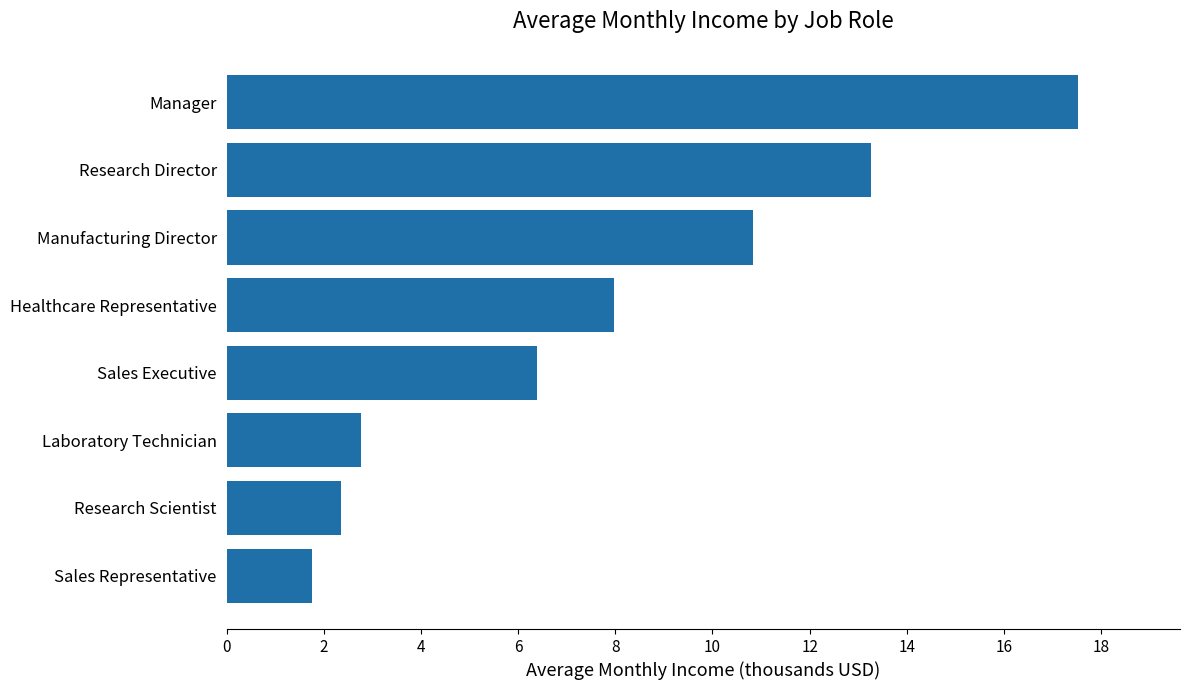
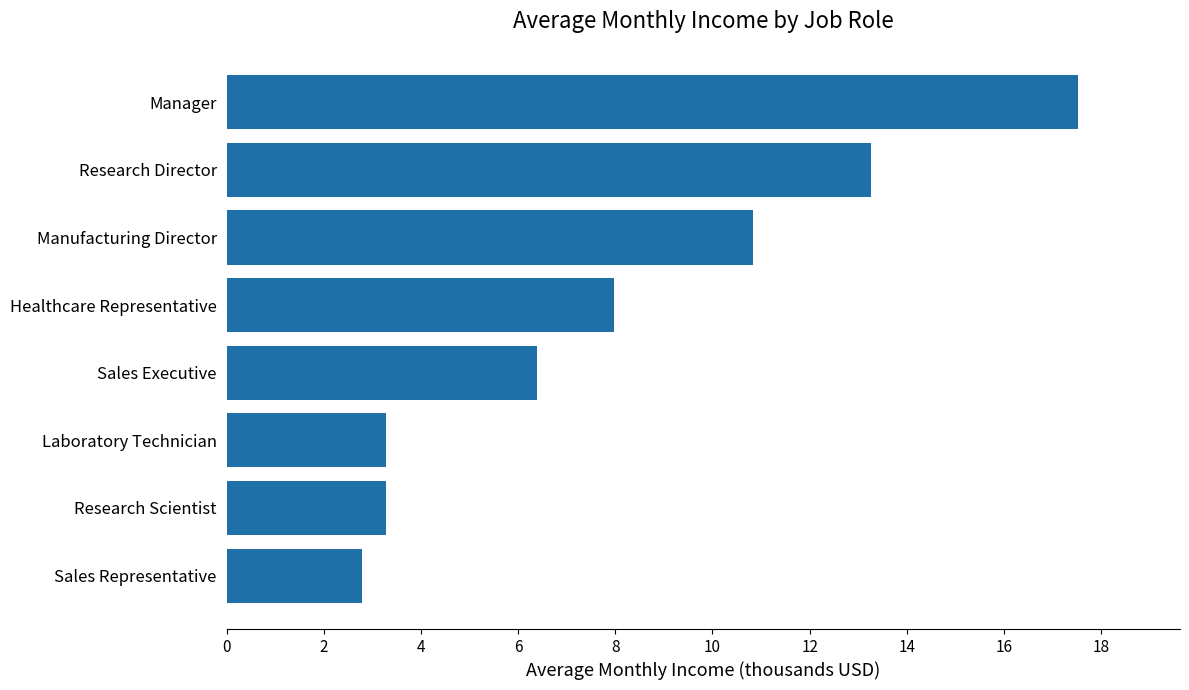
Laboratory Technician: 2.8 -> 3.3
Research Scientist: 2.3 -> 3.3
Sales Representative: 1.8 -> 2.8
